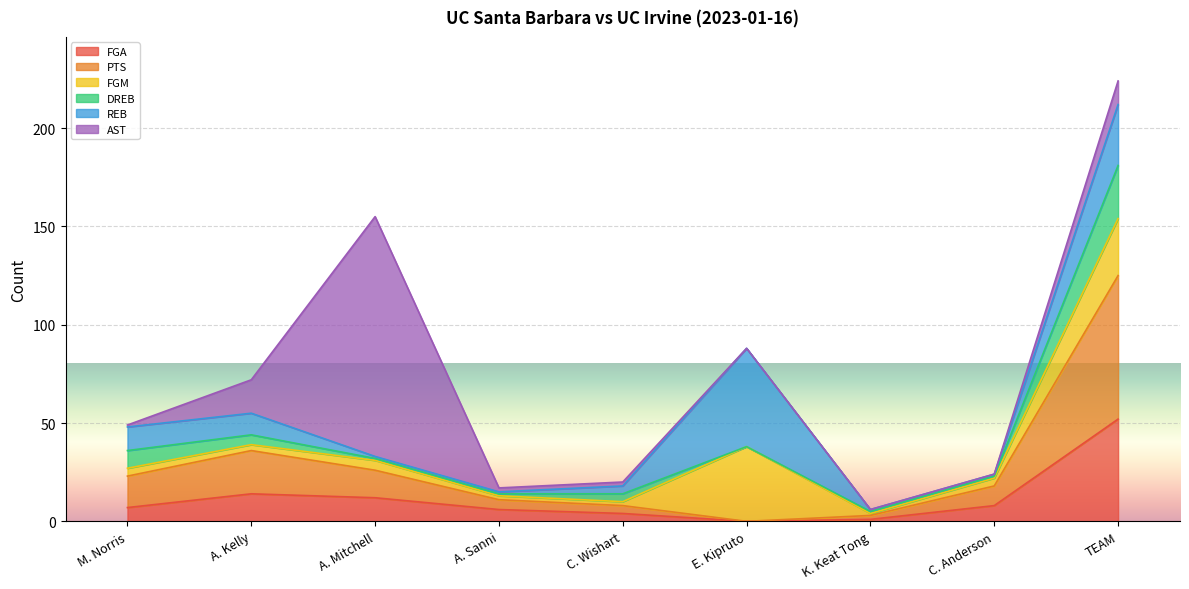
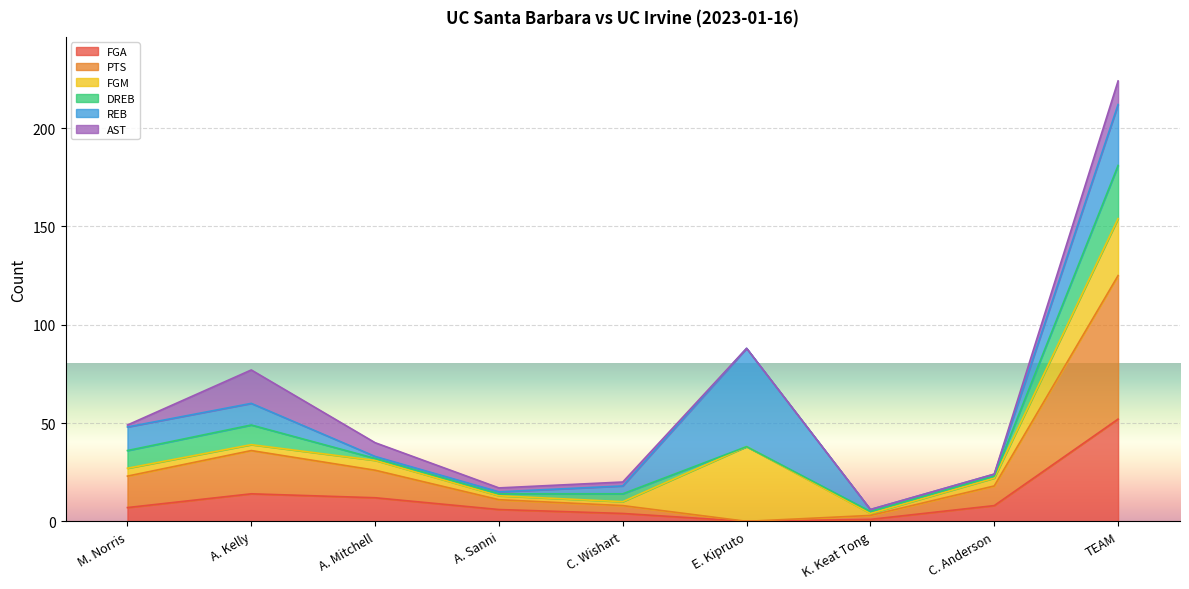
DREB, A. Kelly: 5 -> 10
AST, A. Mitchell: 122 -> 7
